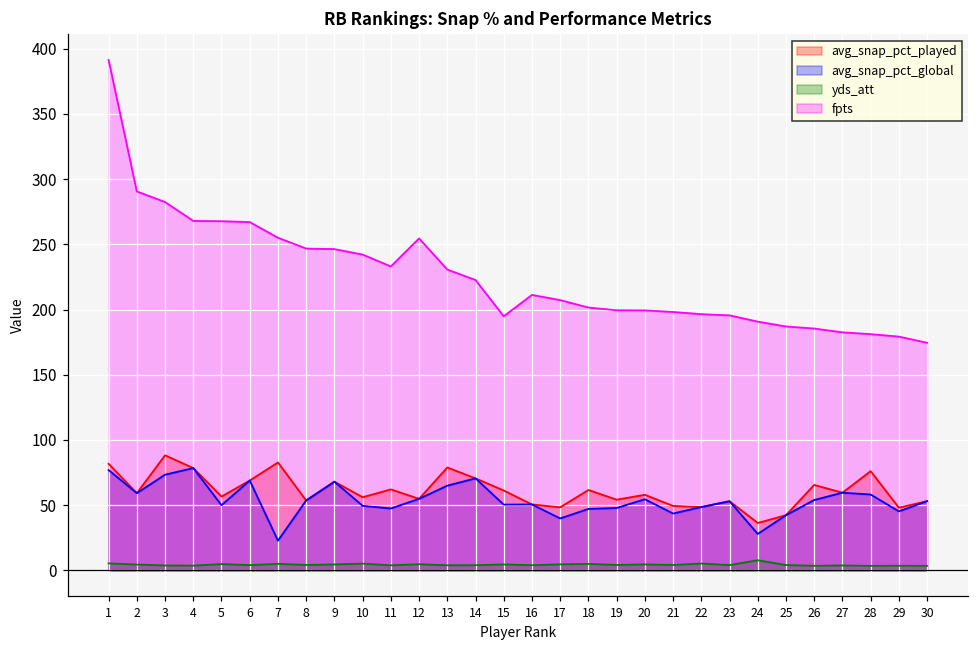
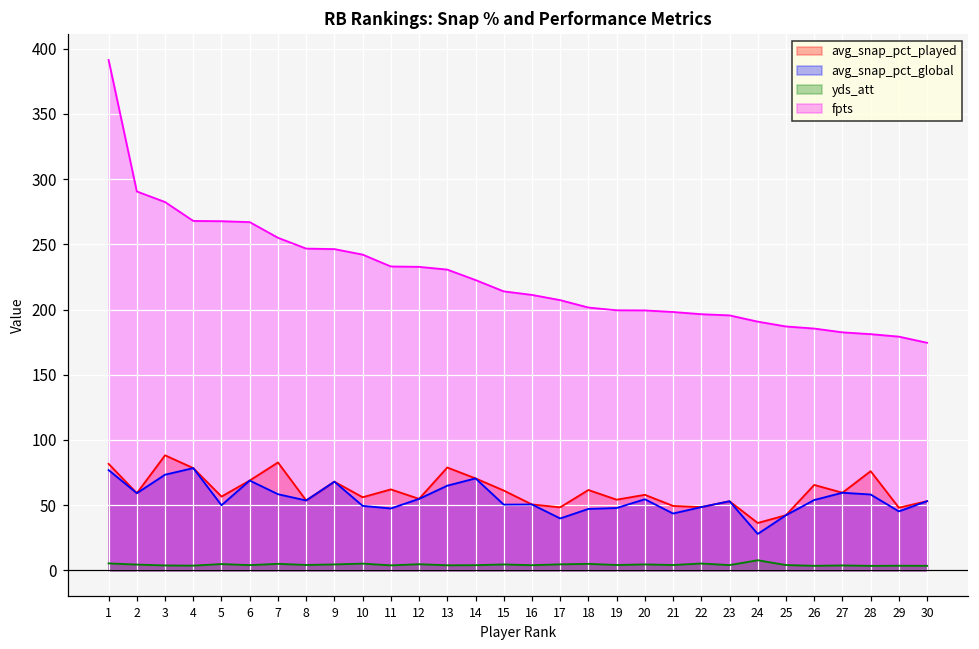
avg_snap_pct_global, 7: 23 -> 58
fpts, 12: 255 -> 233
fpts, 15: 195 -> 214
